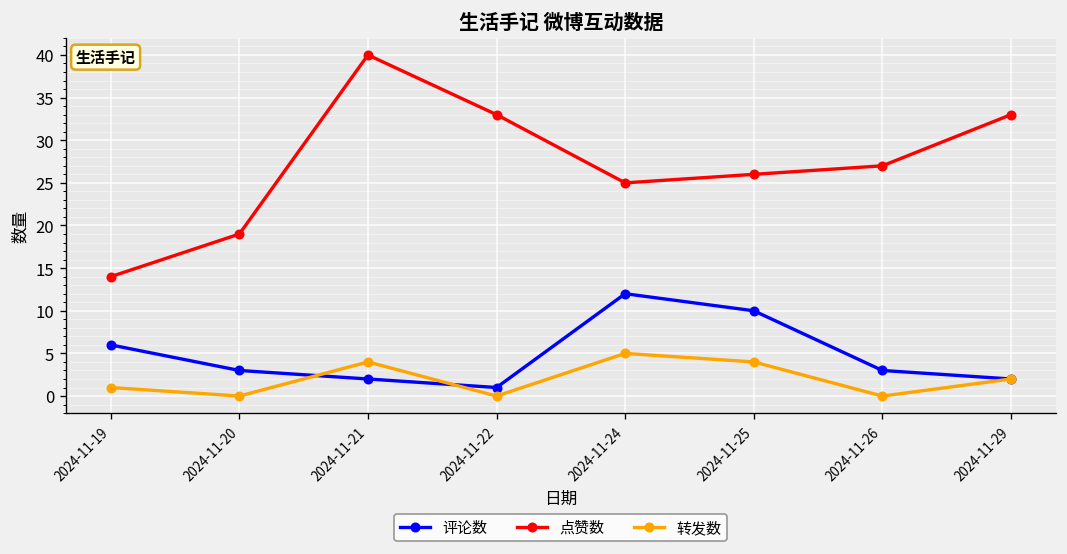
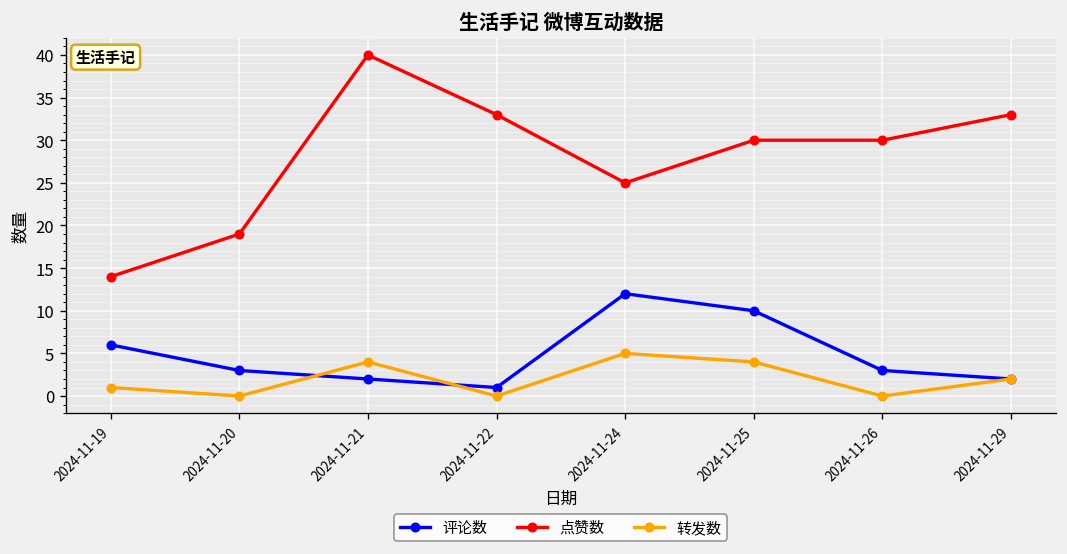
点赞数, 2024-11-25: 26 -> 30
点赞数, 2024-11-26: 27 -> 30
